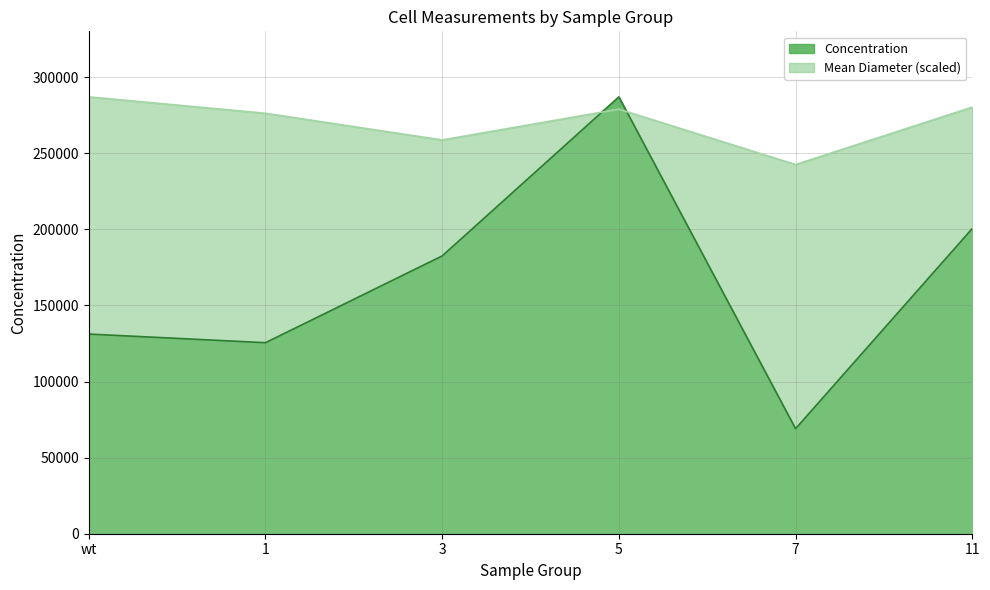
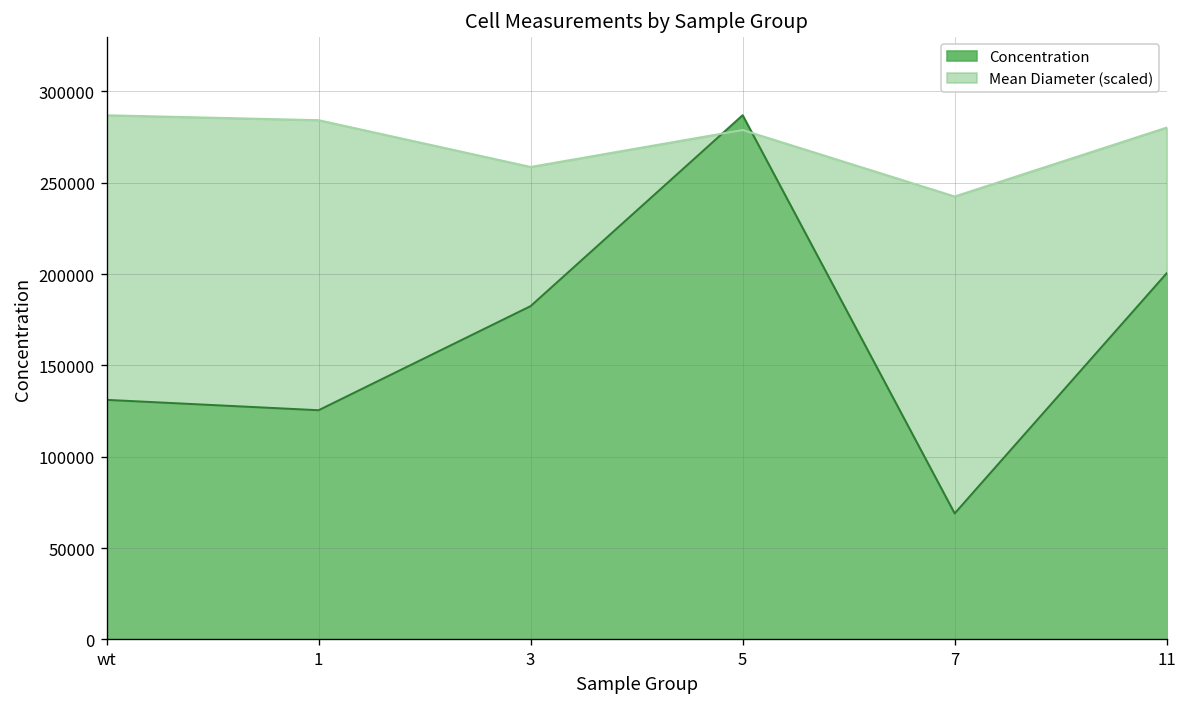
Mean Diameter (scaled), 1: 276000 -> 284000
